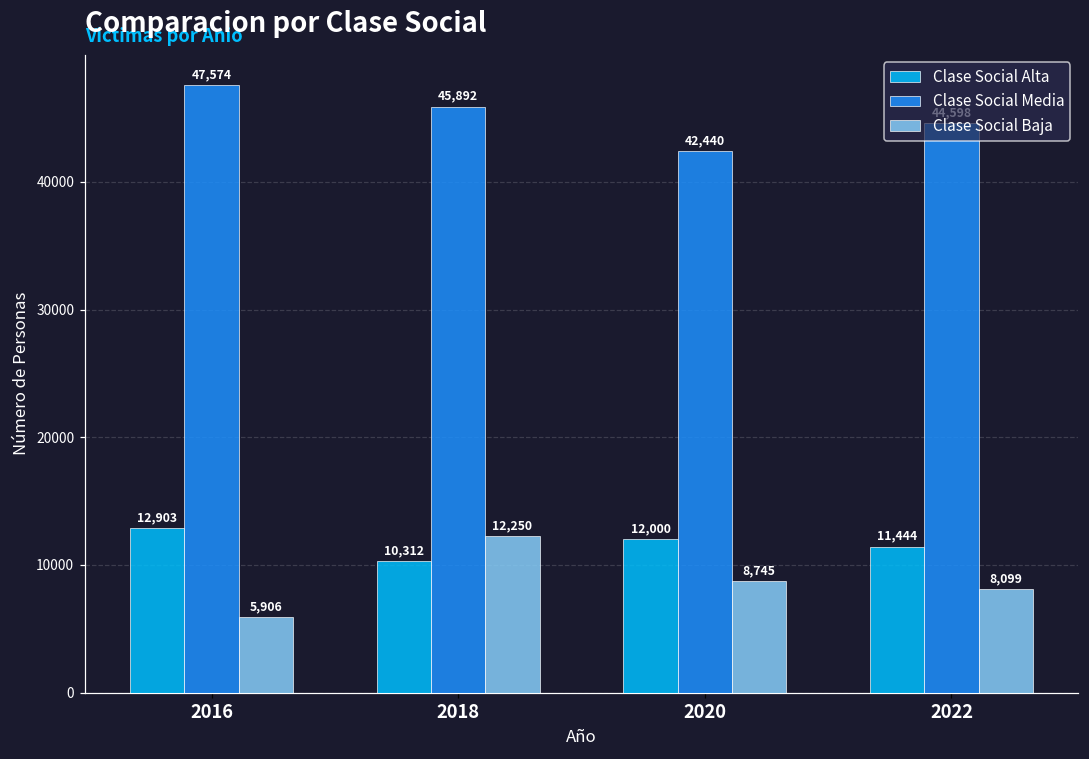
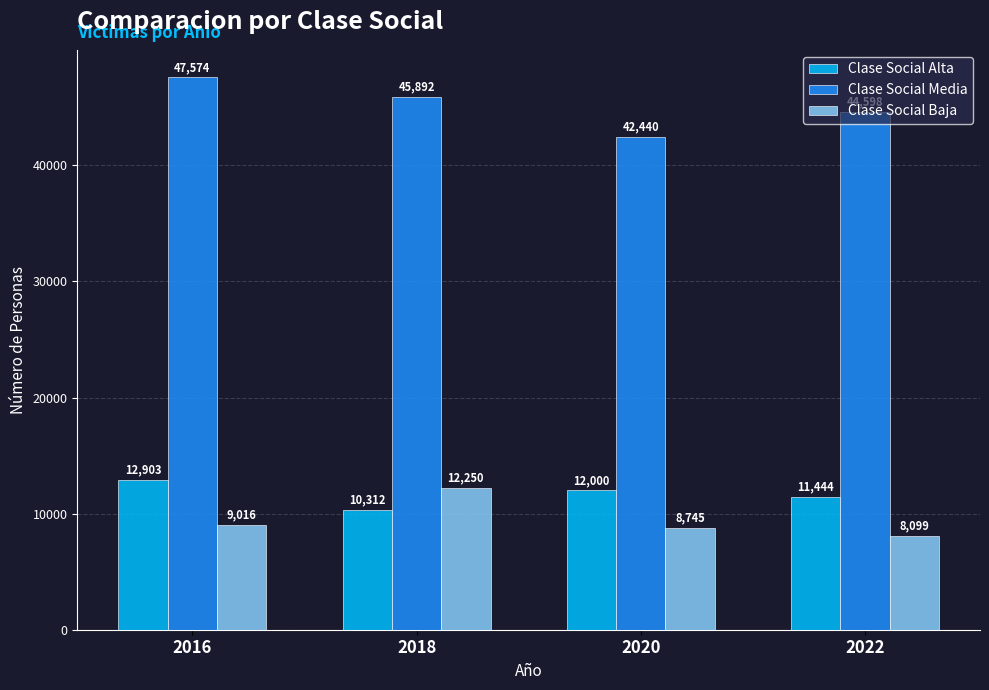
Clase Social Baja, 2016: 5,906 -> 9,016
